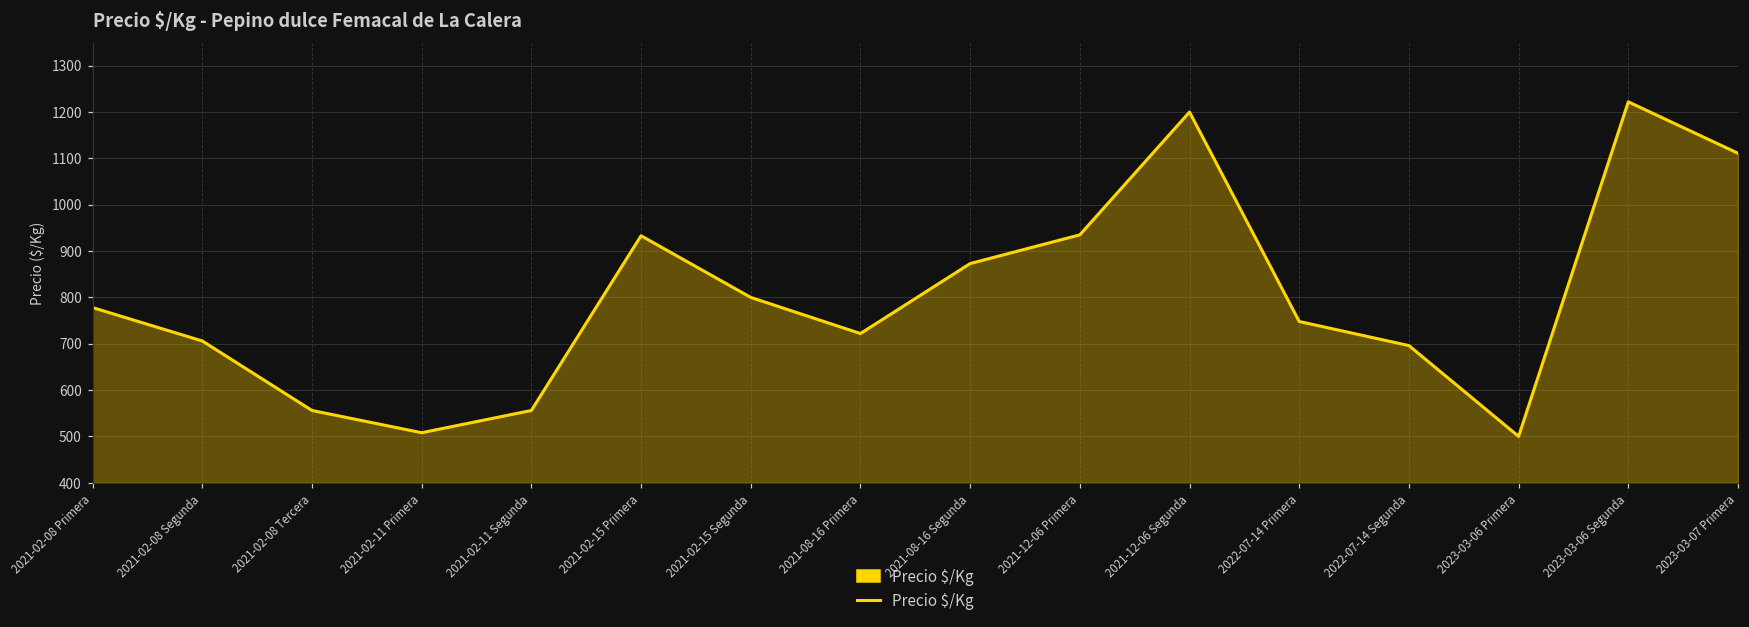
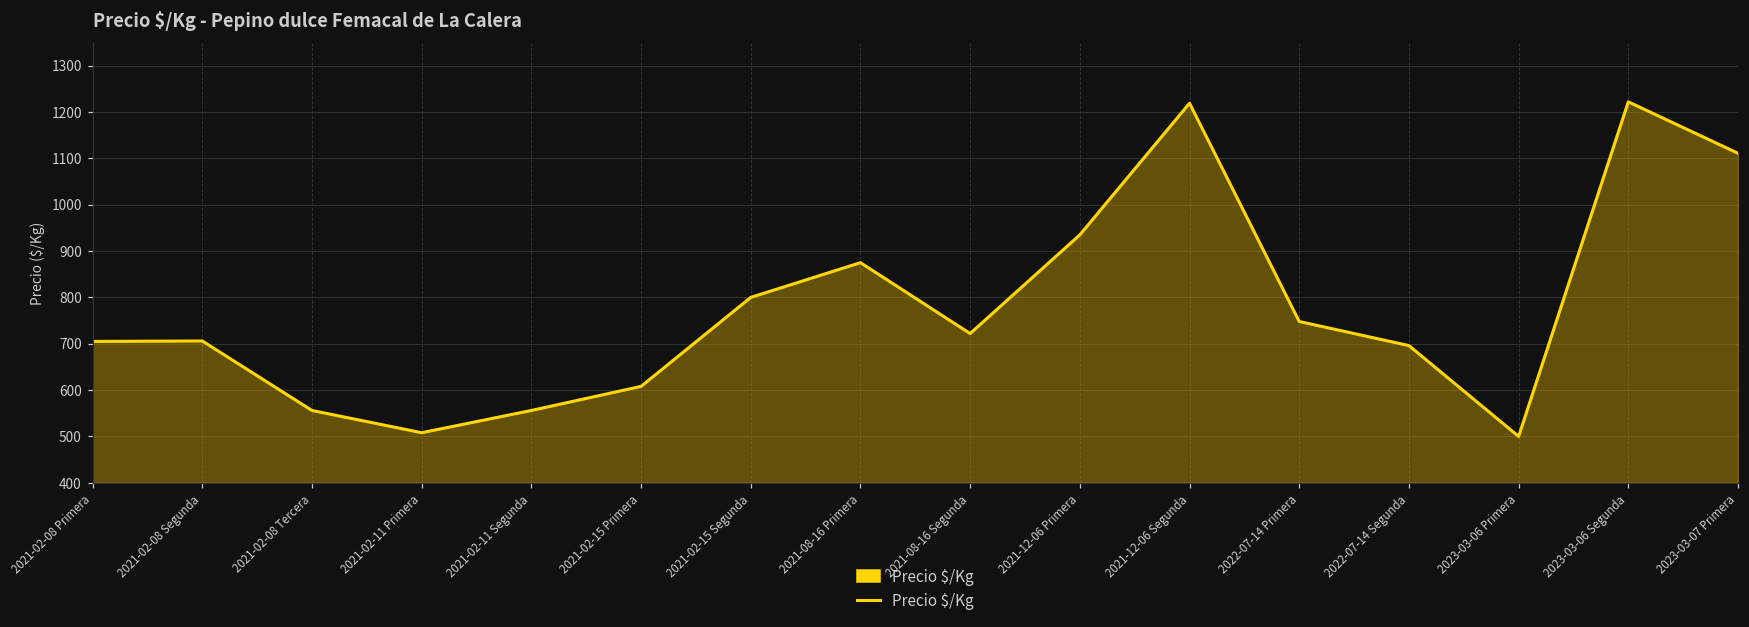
2021-02-08 Primera: 780 -> 710
2021-02-15 Primera: 930 -> 610
2021-08-16 Primera: 720 -> 880
2021-08-16 Segunda: 870 -> 720
2021-12-06 Segunda: 1200 -> 1220
